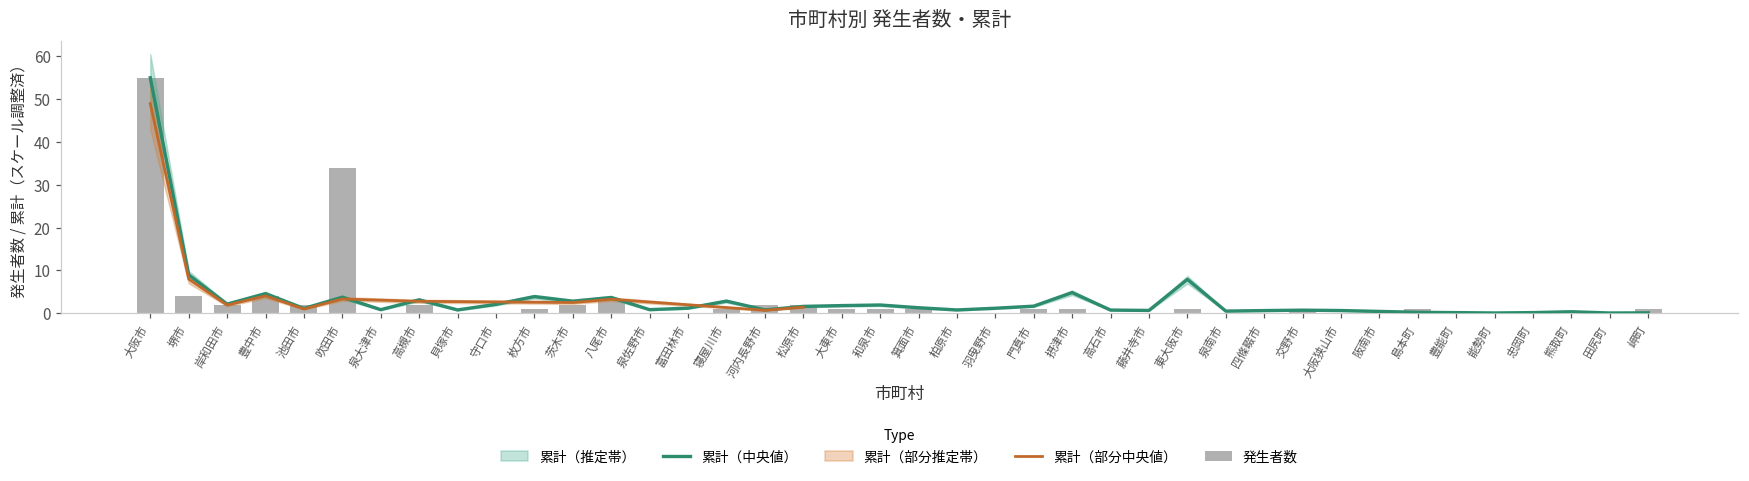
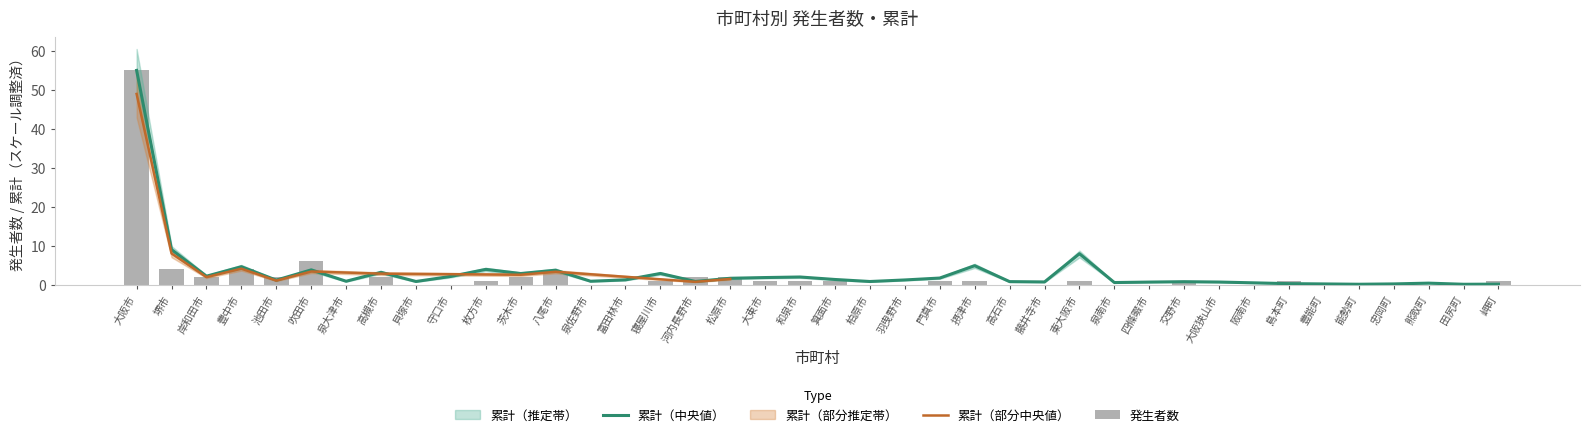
発生者数, 吹田市: 34 -> 6
